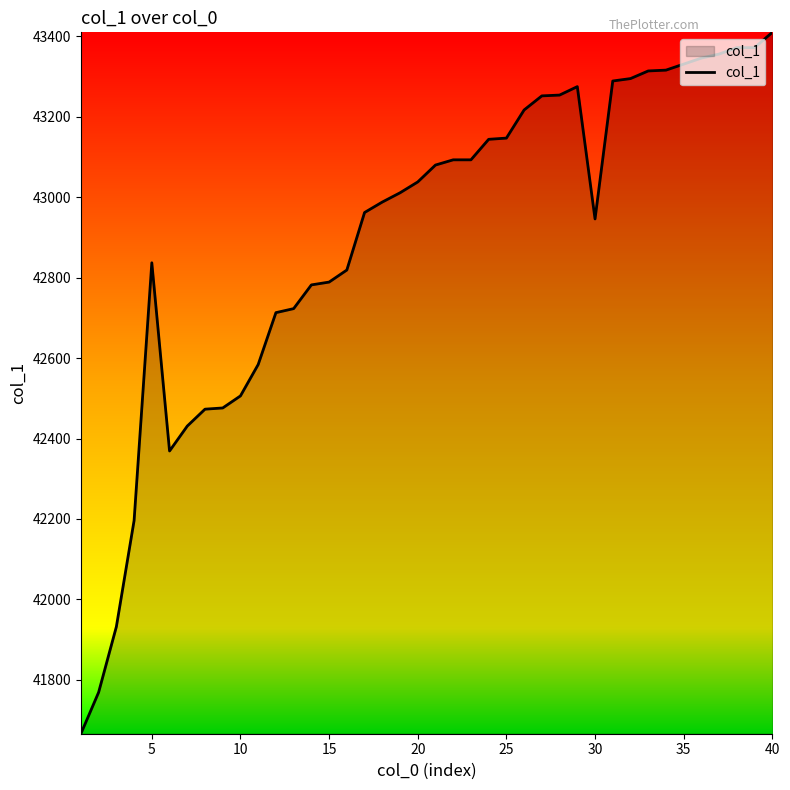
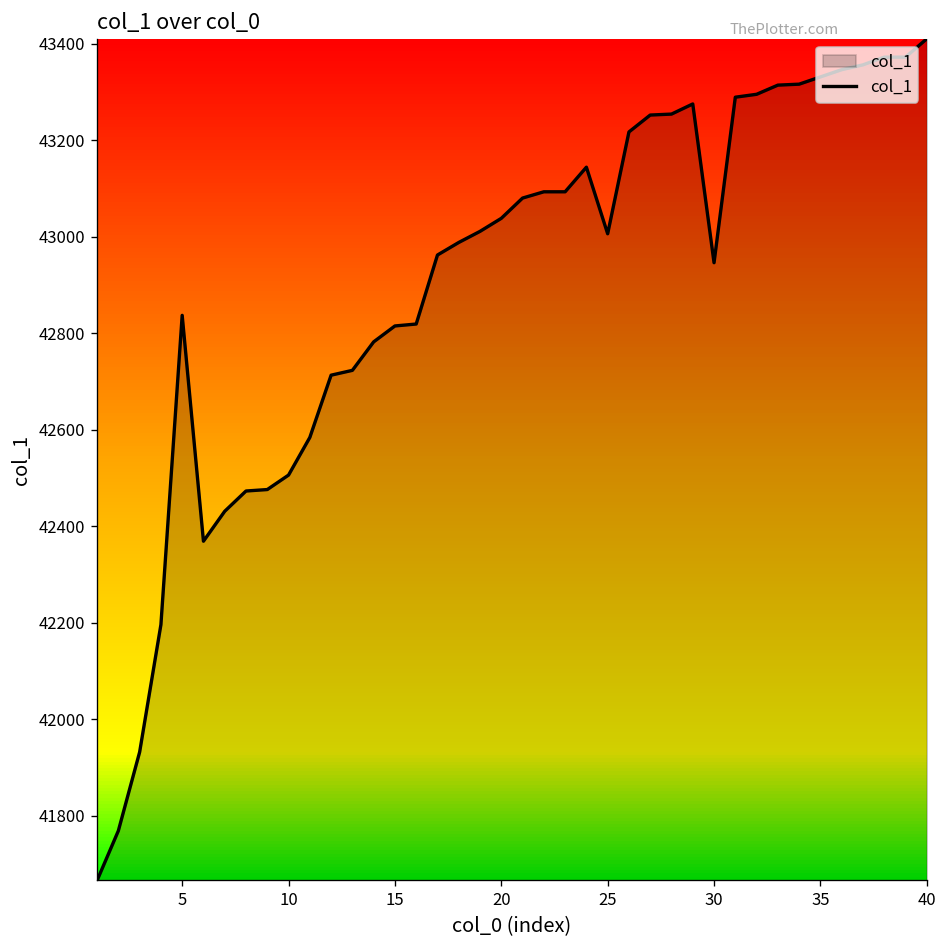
15: 42790 -> 42820
25: 43150 -> 43010
